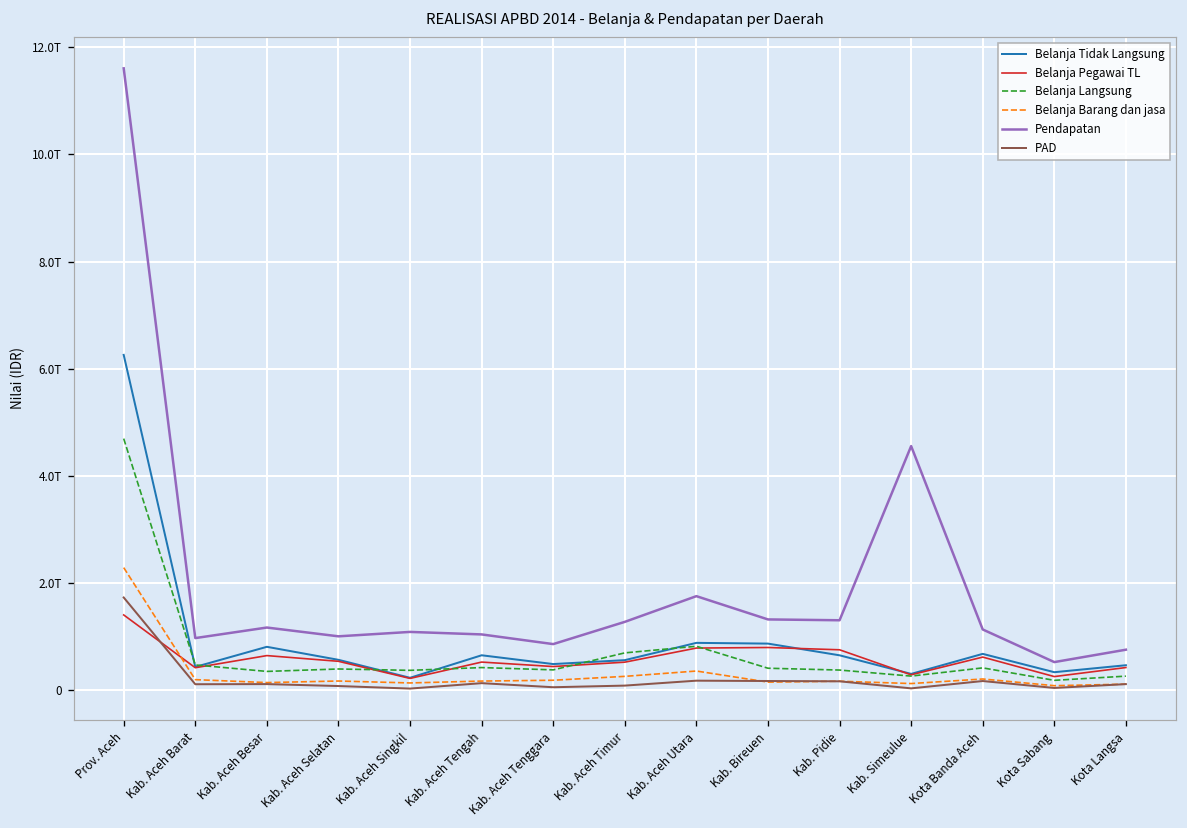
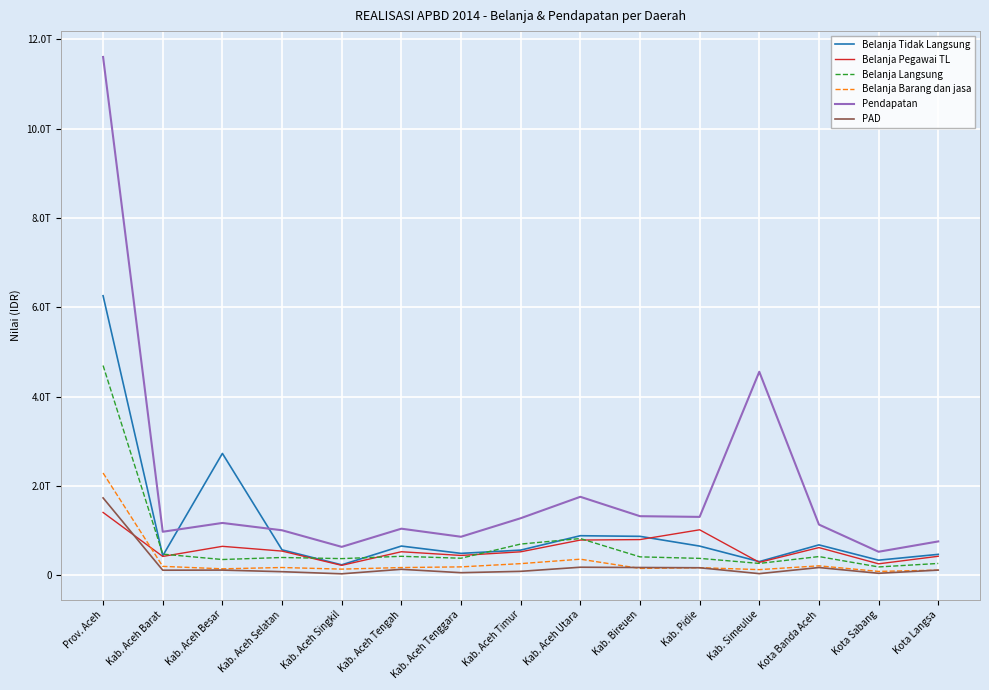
Belanja Tidak Langsung, Kab. Aceh Besar: 0.8T -> 2.7T
Pendapatan, Kab. Aceh Singkil: 1.1T -> 0.6T
Belanja Pegawai TL, Kab. Pidie: 0.8T -> 1.0T
